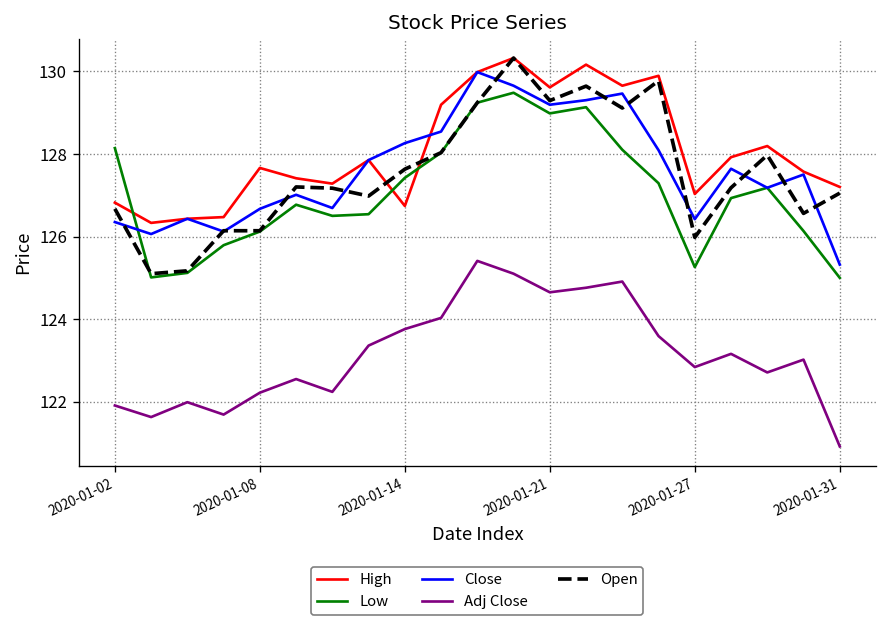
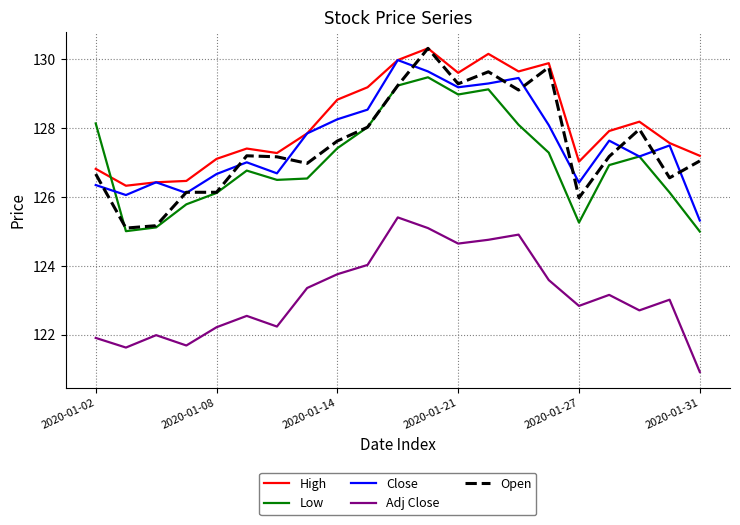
High, 2020-01-08: 127.7 -> 127.1
High, 2020-01-14: 126.7 -> 128.8
